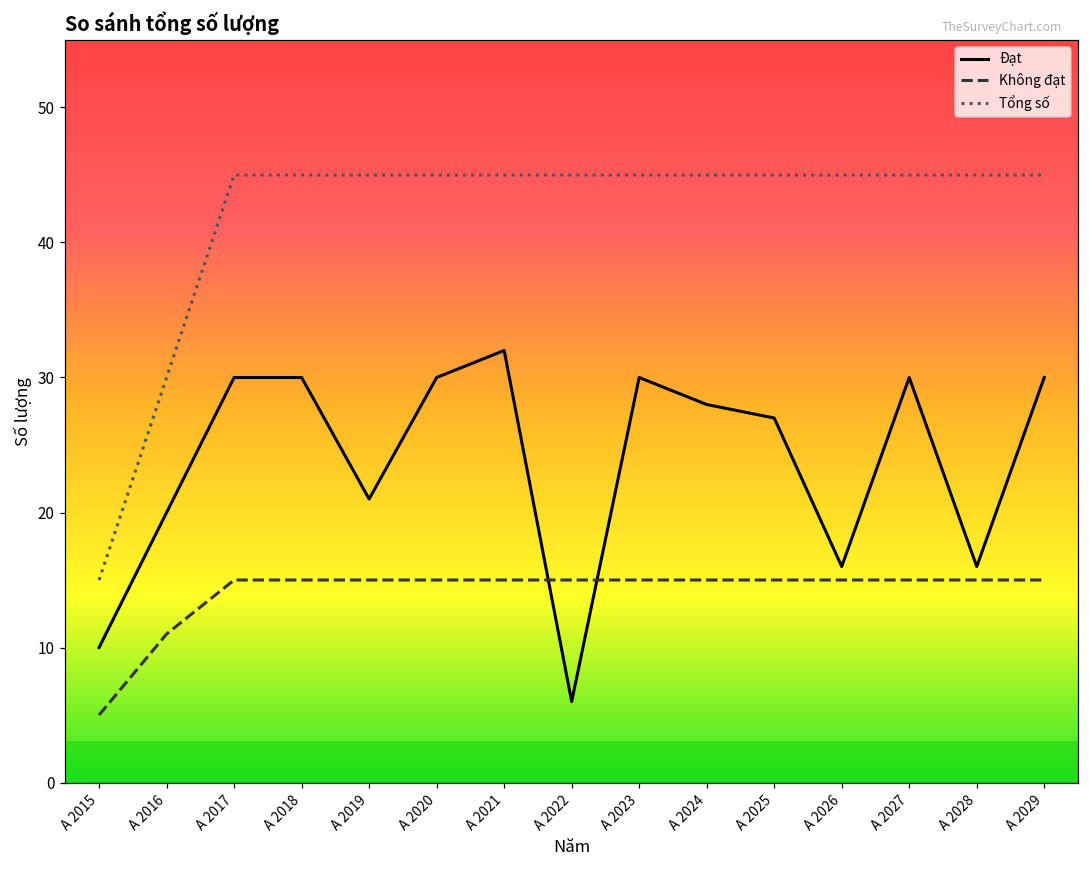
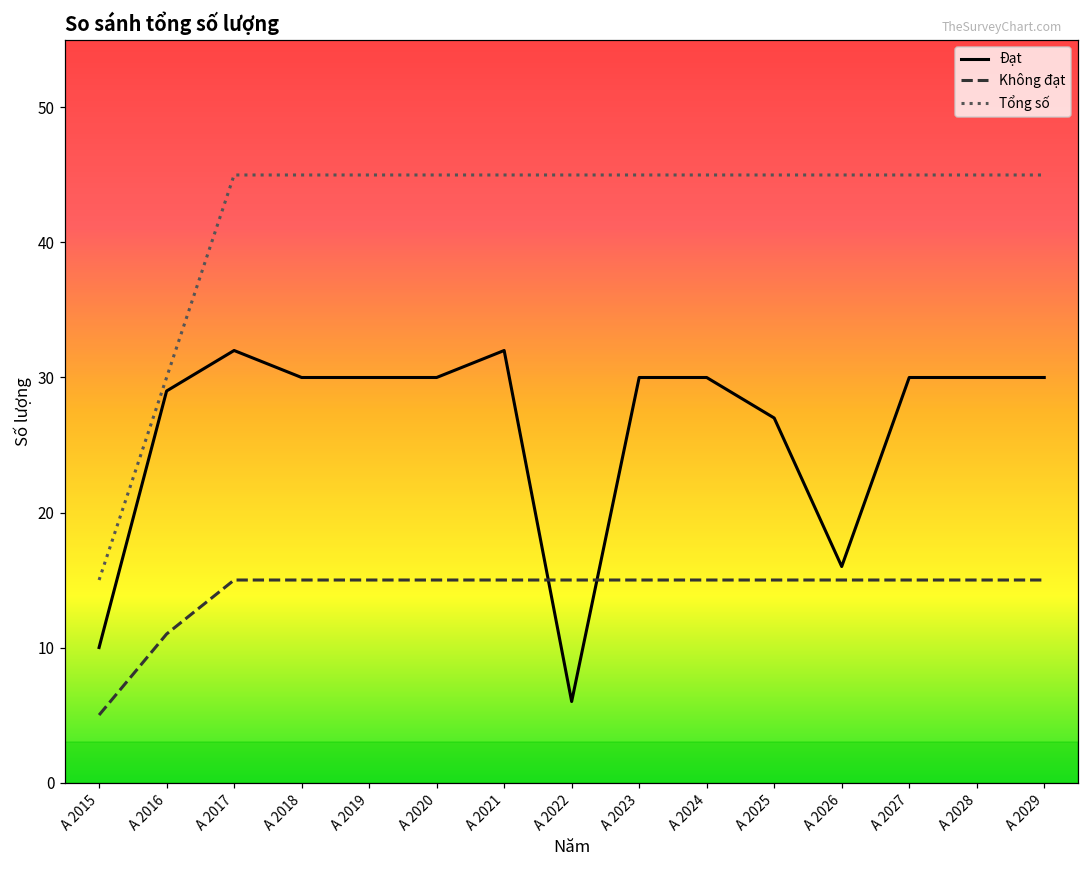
Đạt, A 2016: 20 -> 29
Đạt, A 2017: 30 -> 32
Đạt, A 2019: 21 -> 30
Đạt, A 2024: 28 -> 30
Đạt, A 2028: 16 -> 30
